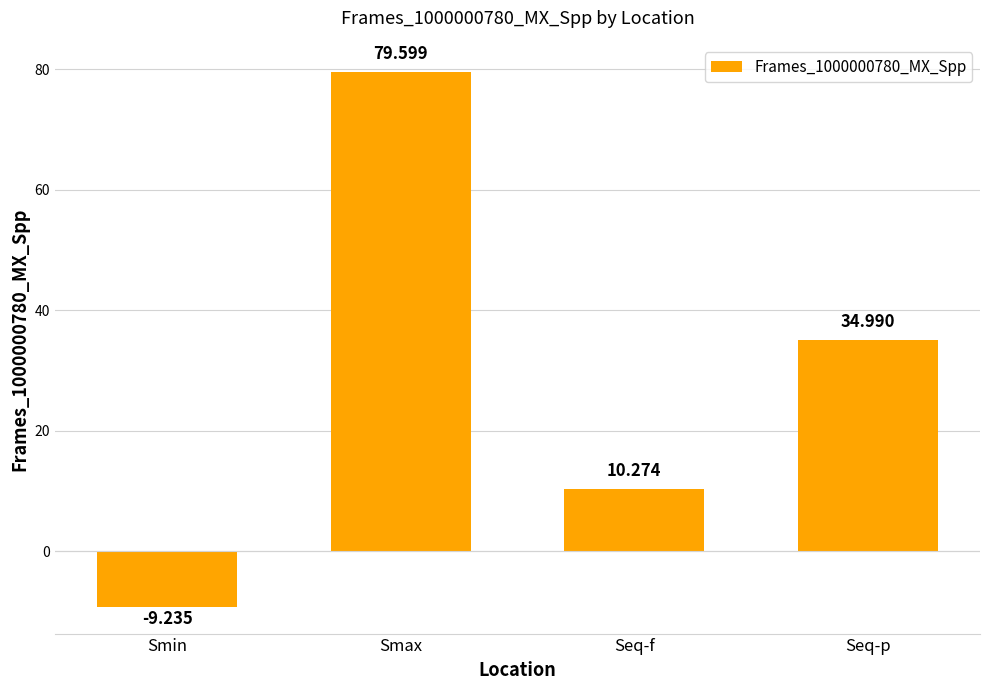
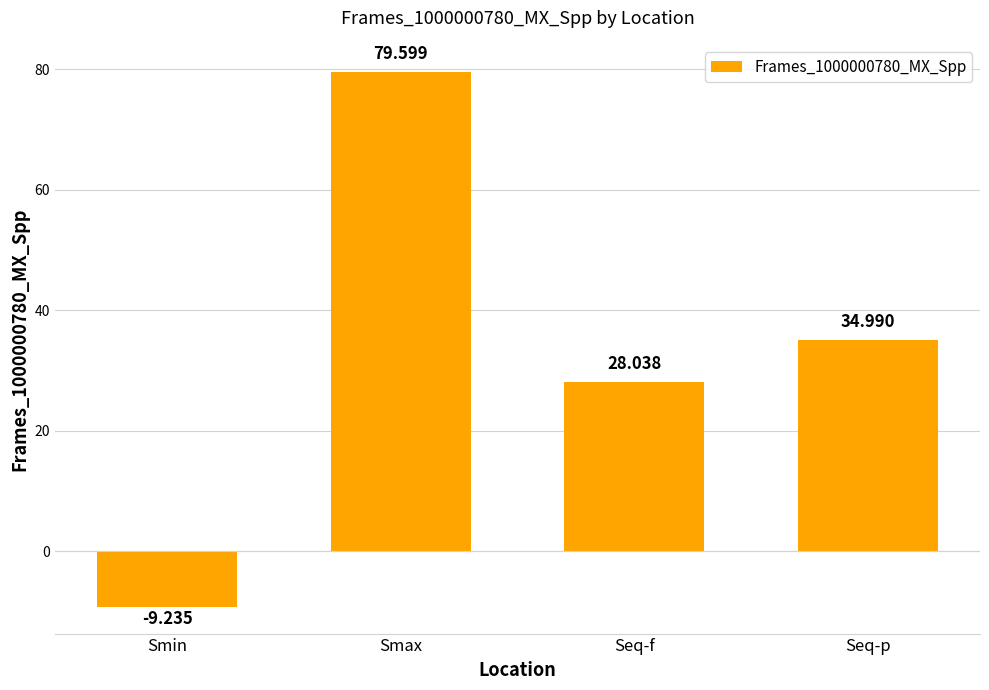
Seq-f: 10.274 -> 28.038
